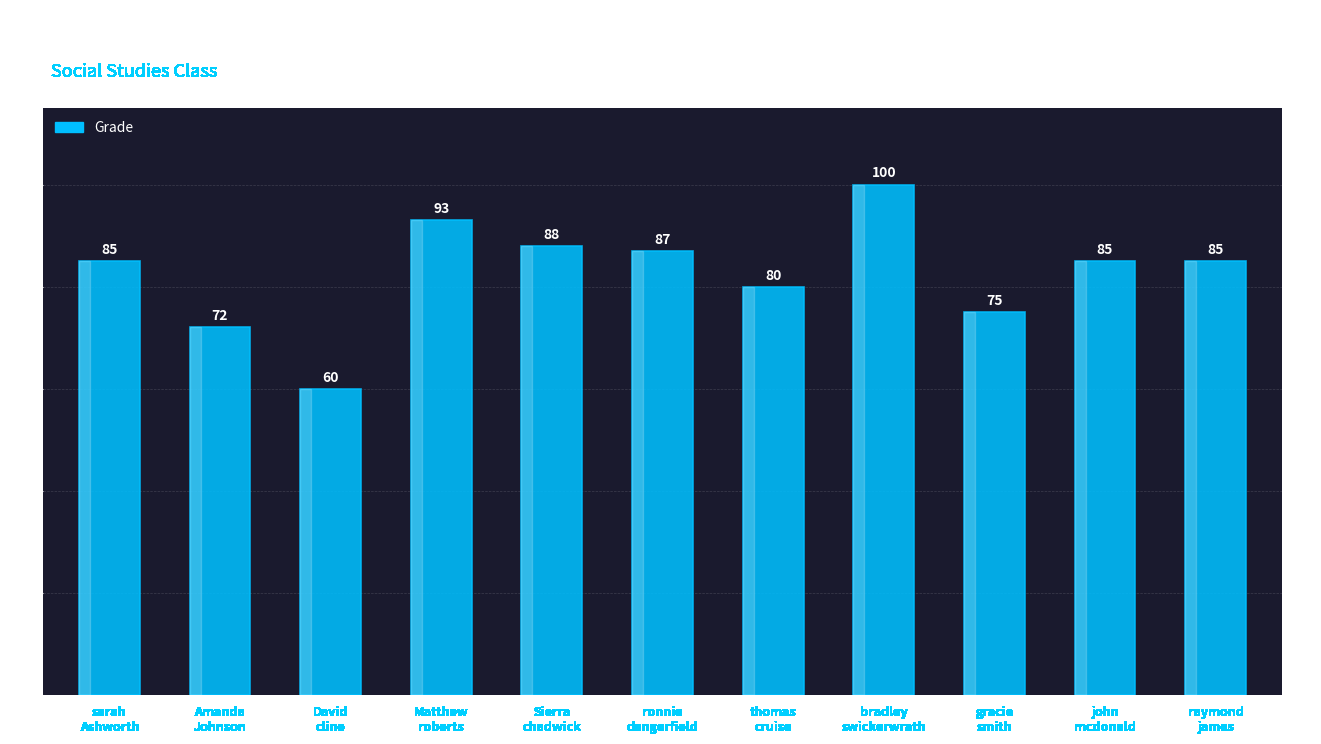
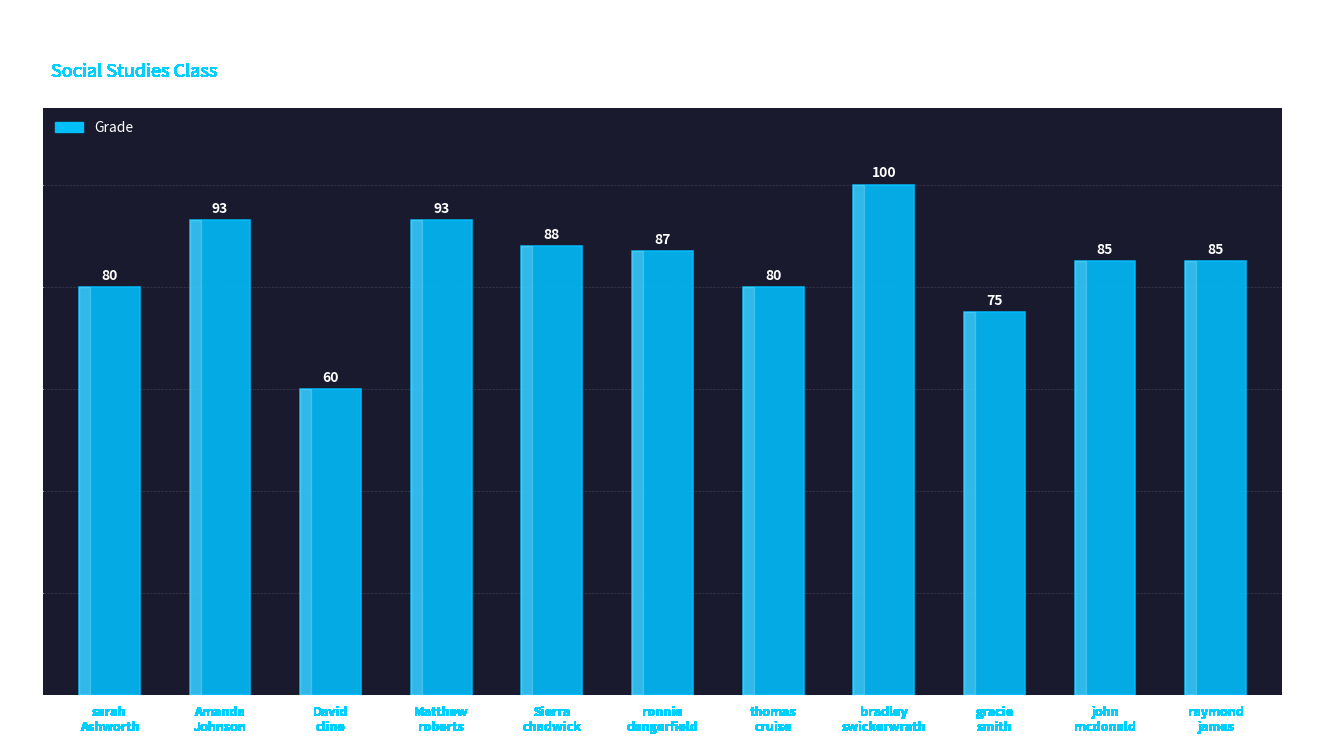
sarah Ashworth: 85 -> 80
Amanda Johnson: 72 -> 93
